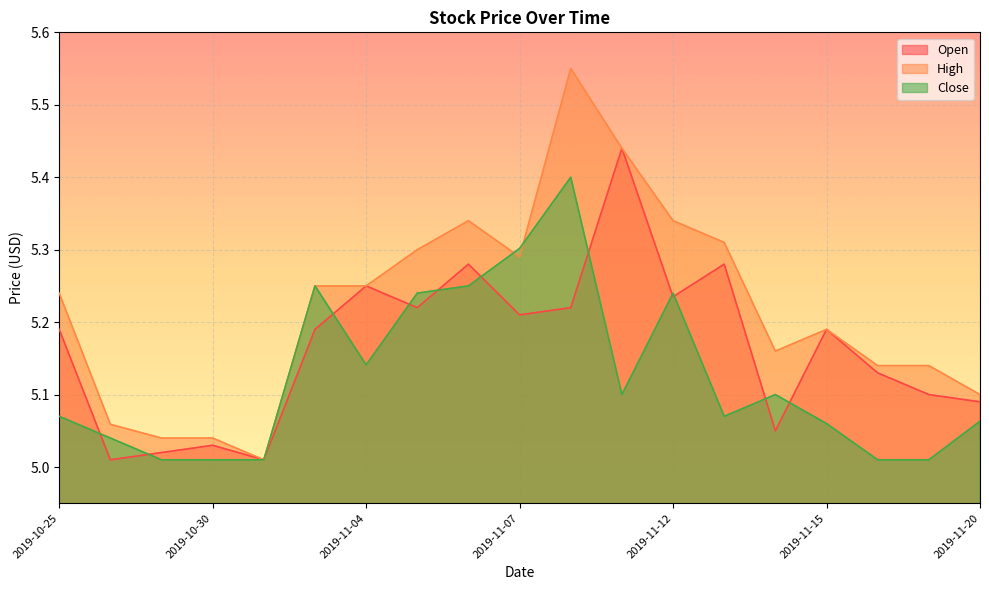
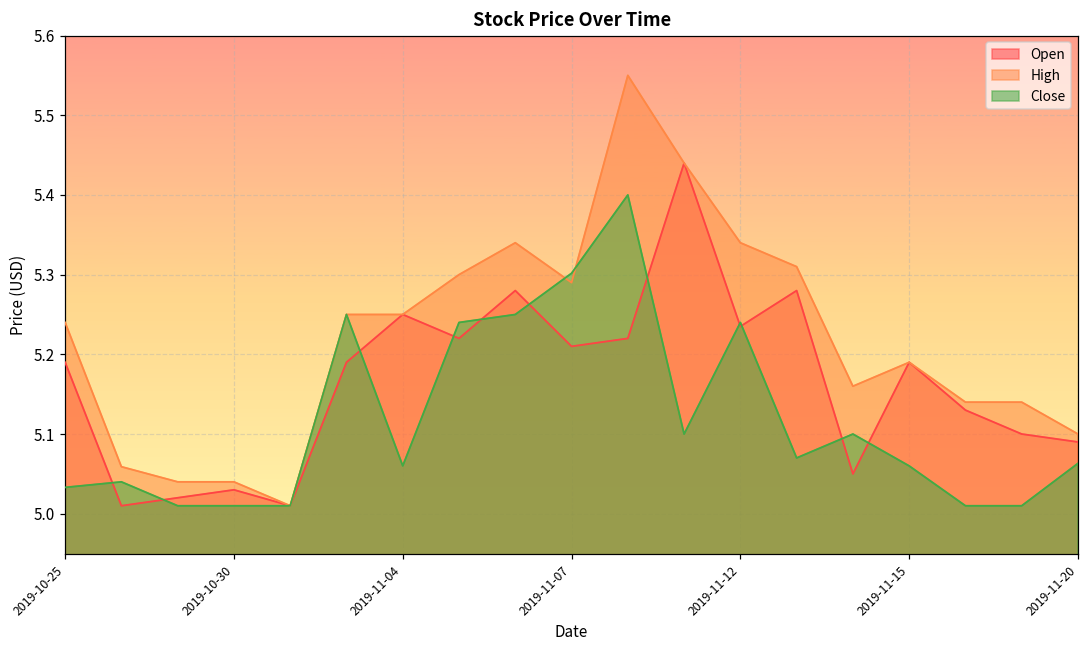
Close, 2019-10-25: 5.07 -> 5.03
Close, 2019-11-04: 5.14 -> 5.06
